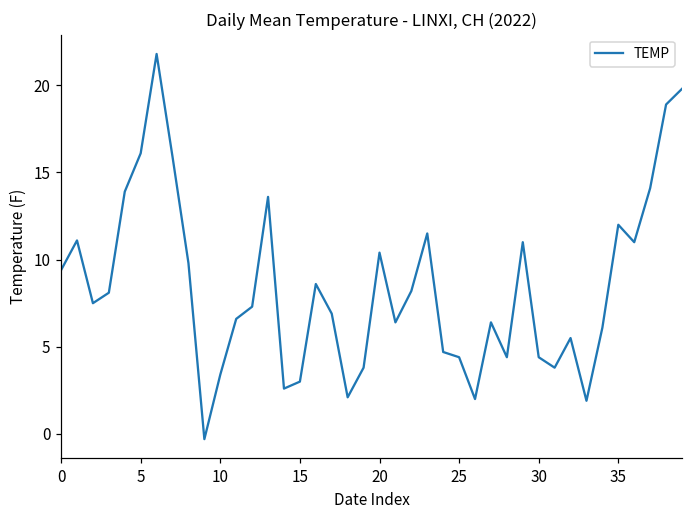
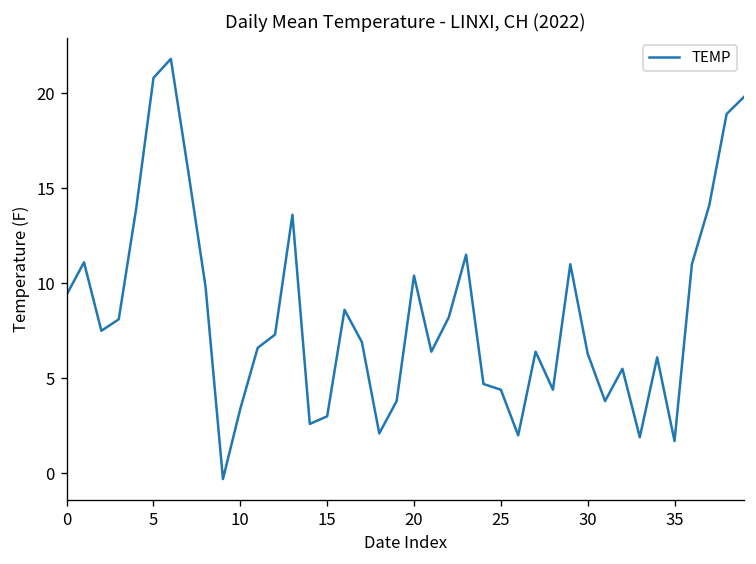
5: 16.1 -> 20.8
30: 4.4 -> 6.3
35: 12.0 -> 1.7
